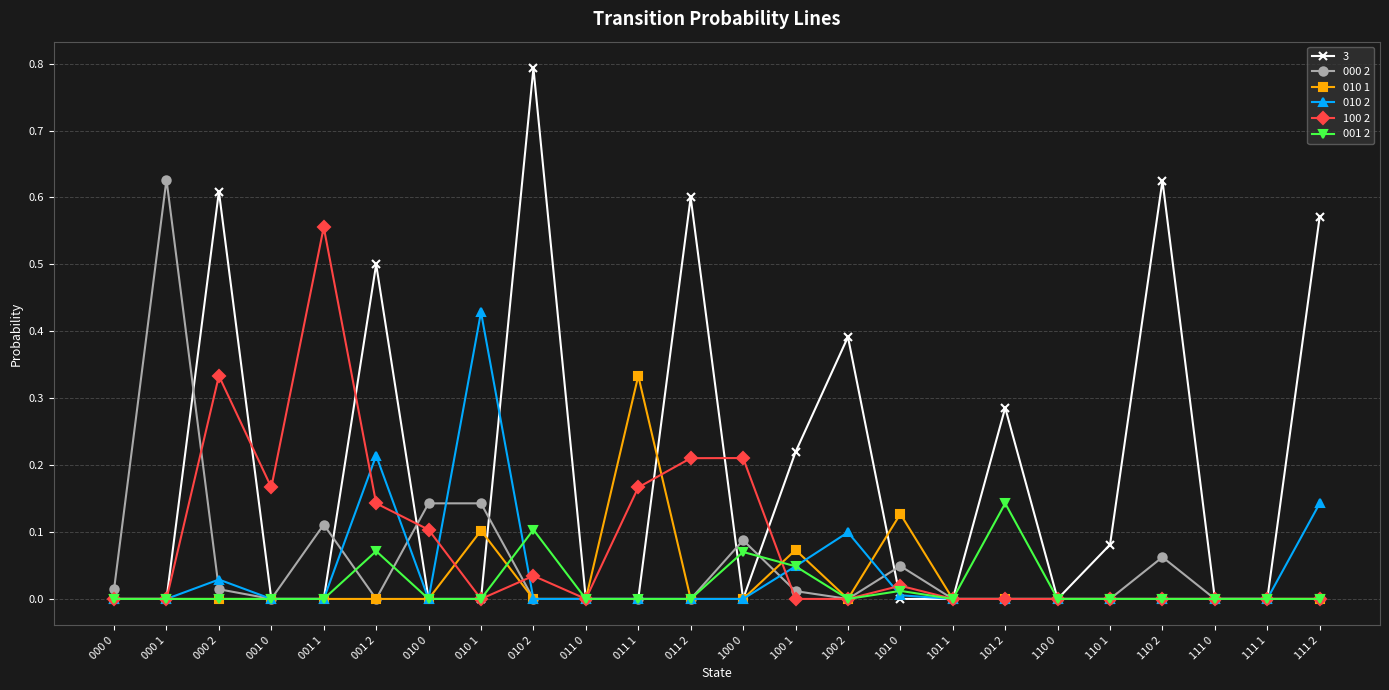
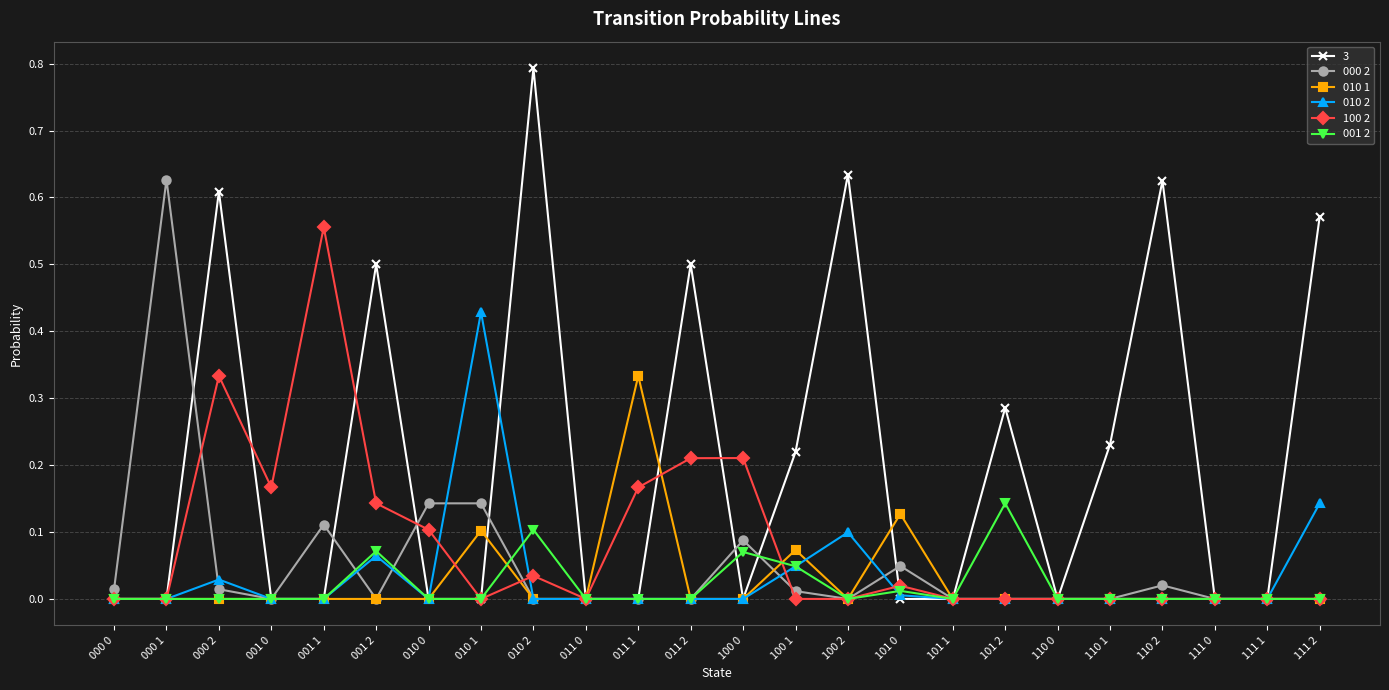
010 2, 001 2: 0.21 -> 0.06
3, 011 2: 0.6 -> 0.5
3, 100 2: 0.39 -> 0.63
3, 110 1: 0.08 -> 0.23
000 2, 110 2: 0.06 -> 0.02
